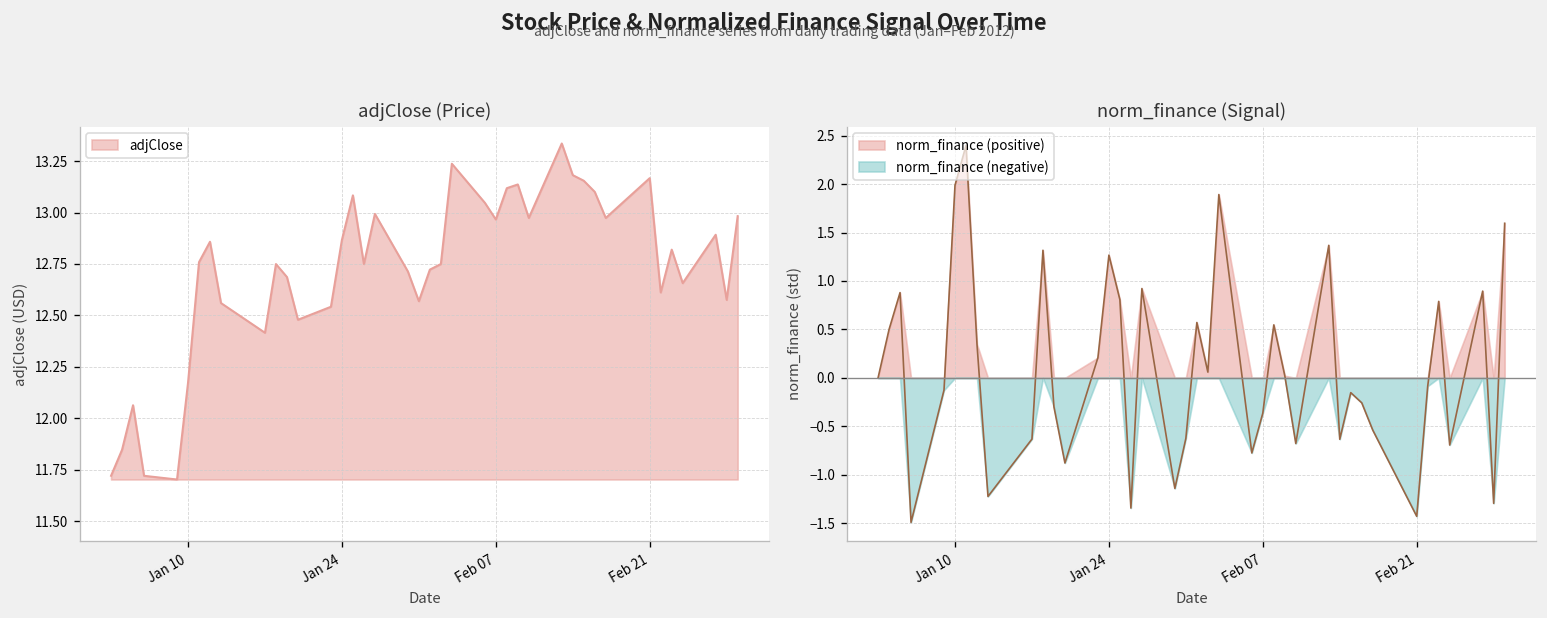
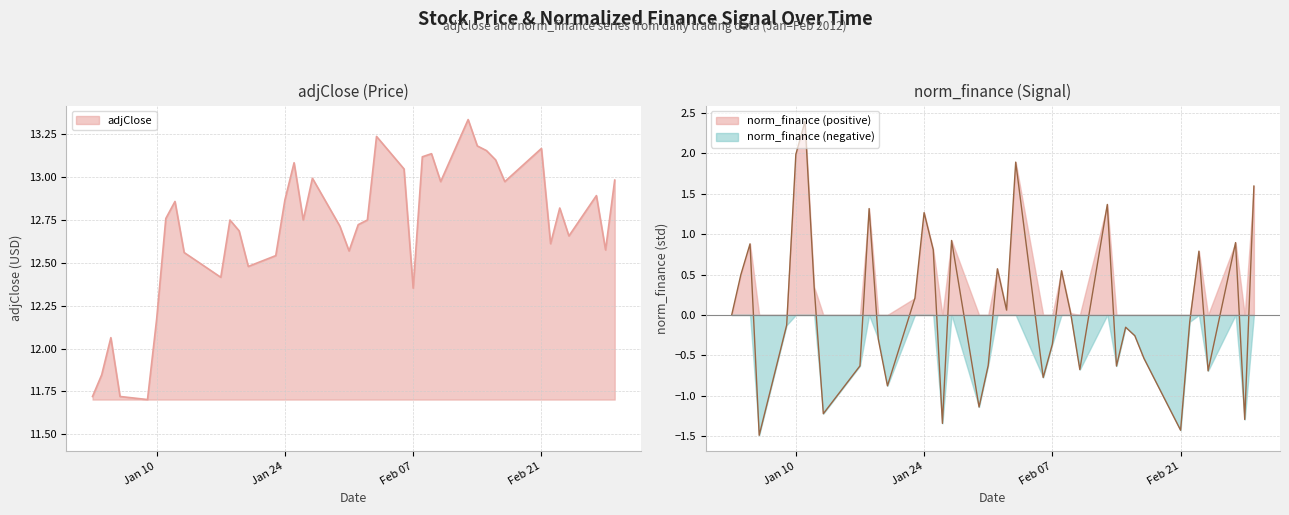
adjClose (Price), Feb 07: 12.97 -> 12.35
